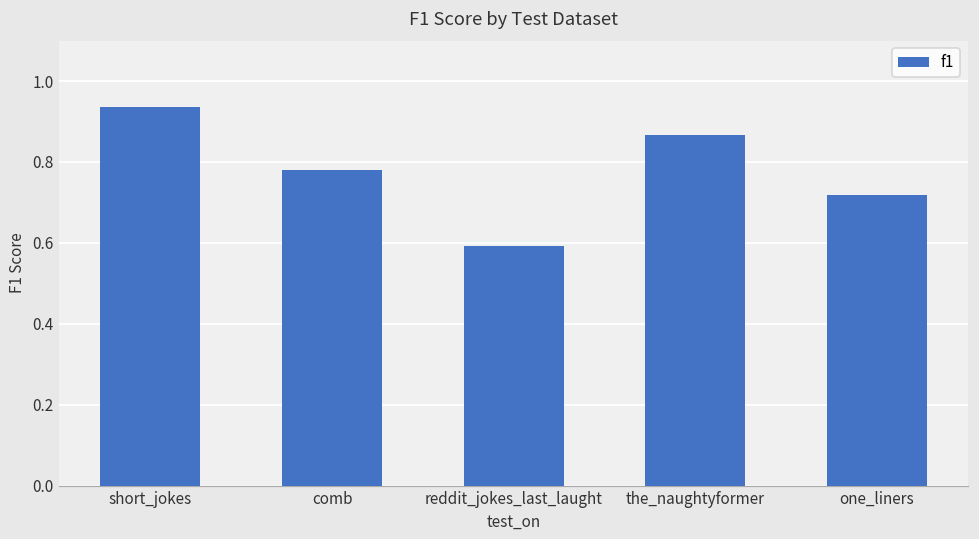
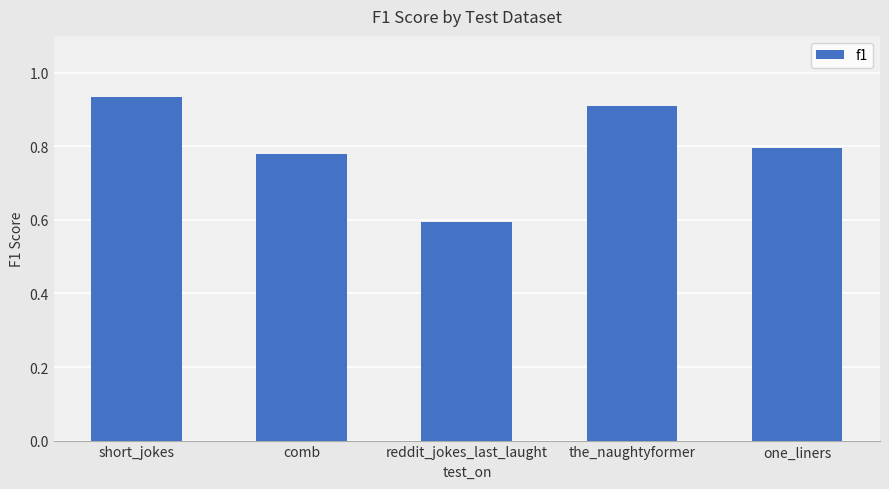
the_naughtyformer: 0.87 -> 0.91
one_liners: 0.72 -> 0.80
